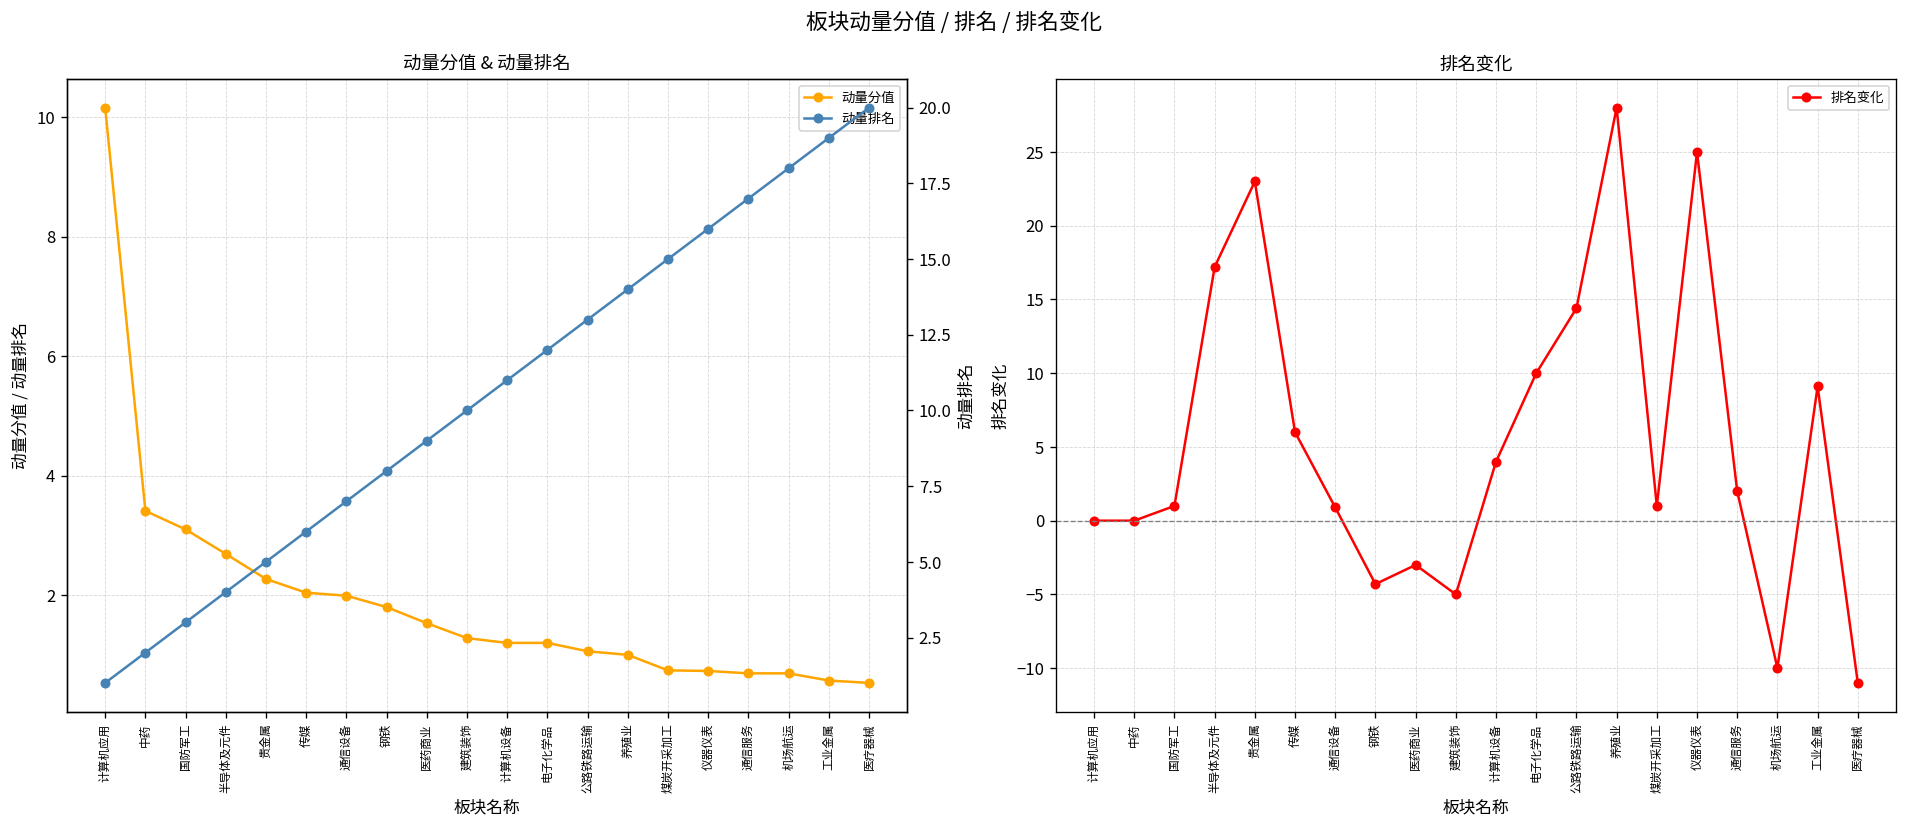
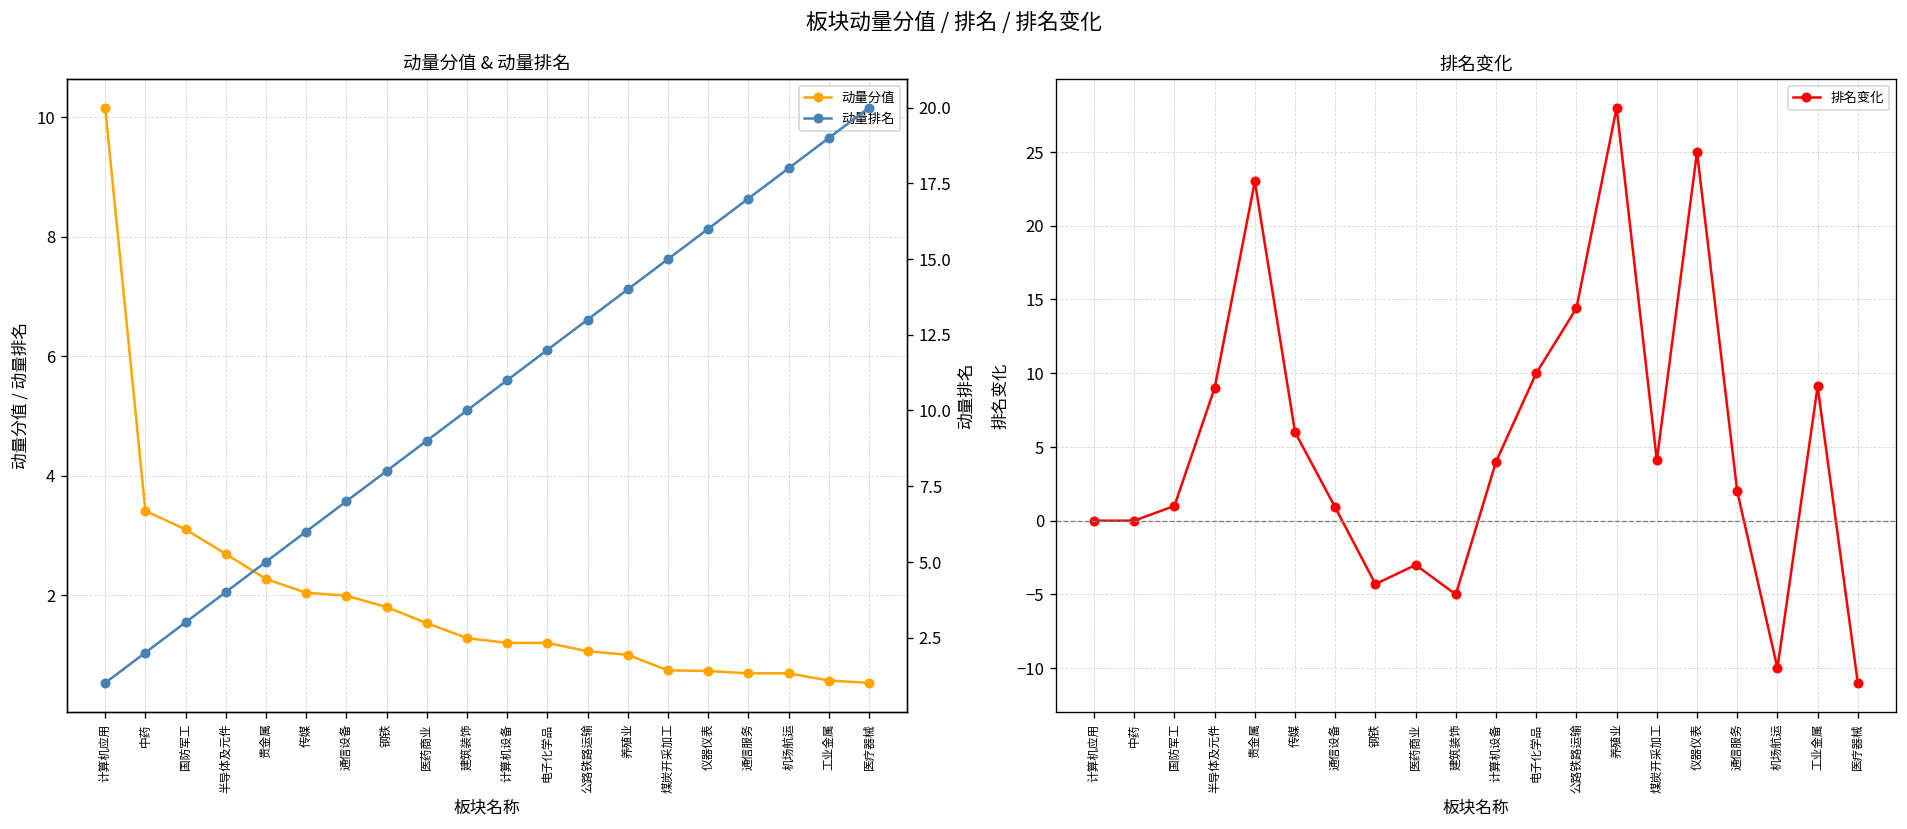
排名变化, 半导体及元件: 17.2 -> 9.0
排名变化, 煤炭开采加工: 1.0 -> 4.1
